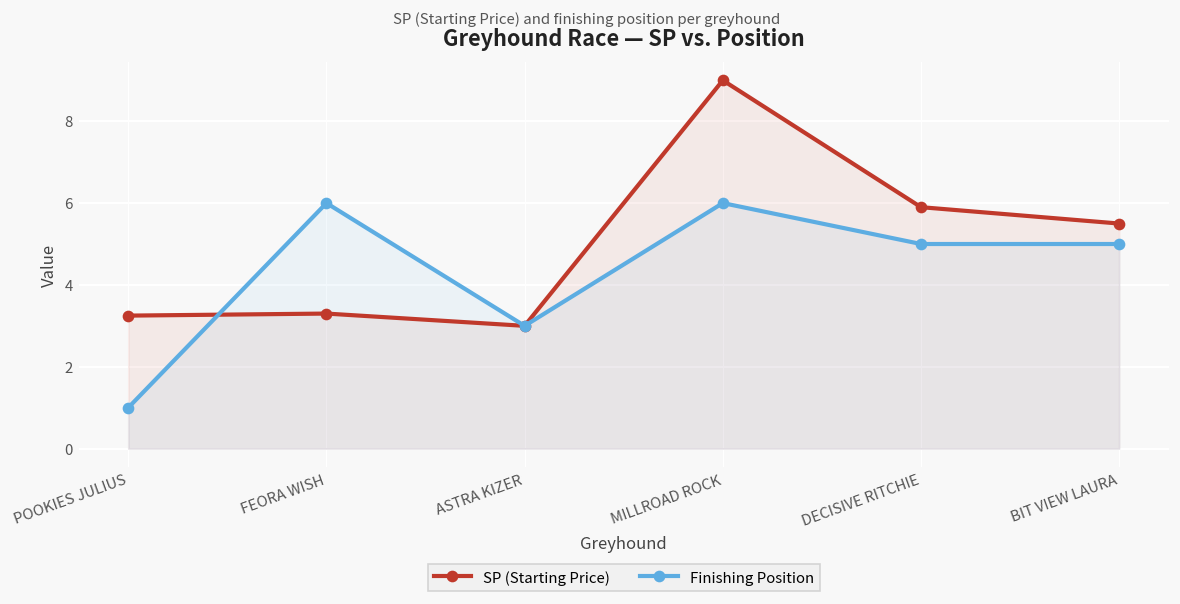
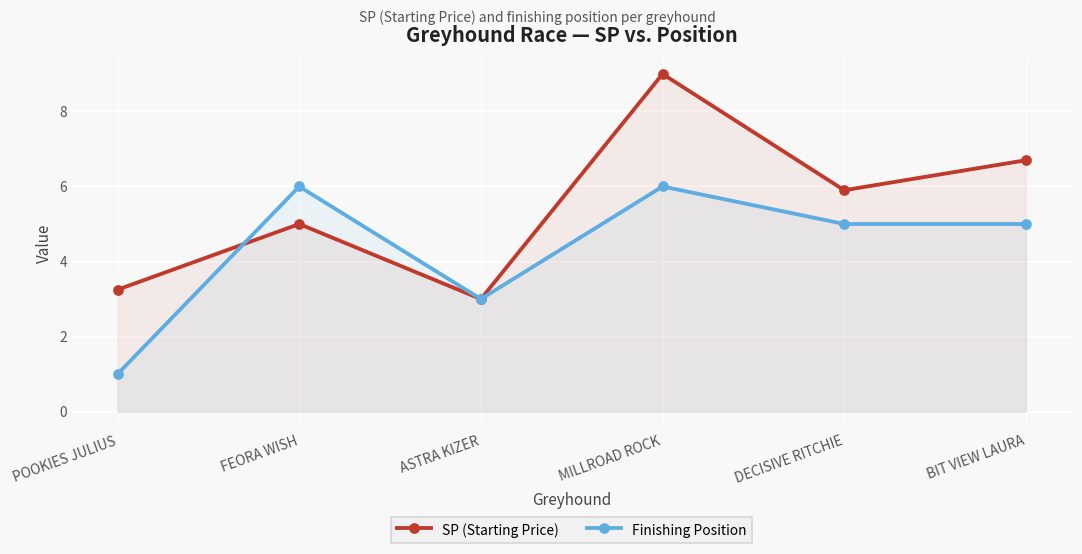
SP (Starting Price), FEORA WISH: 3.3 -> 5.0
SP (Starting Price), BIT VIEW LAURA: 5.5 -> 6.7
